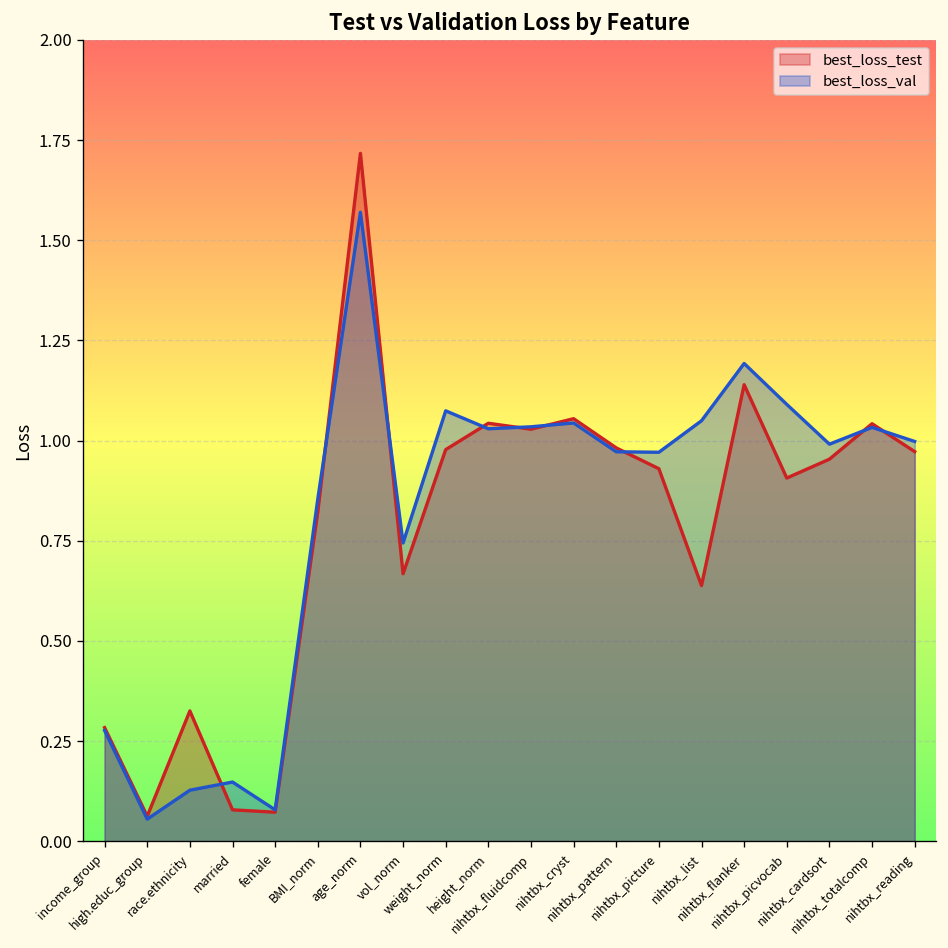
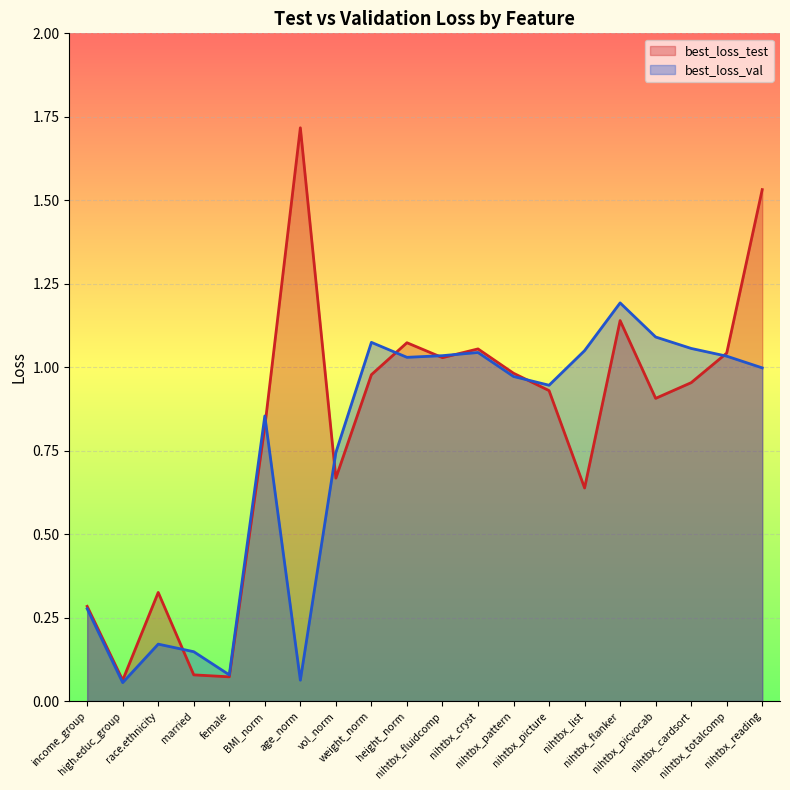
best_loss_val, race.ethnicity: 0.13 -> 0.17
best_loss_val, age_norm: 1.57 -> 0.06
best_loss_test, height_norm: 1.04 -> 1.07
best_loss_val, nihtbx_picture: 0.97 -> 0.95
best_loss_val, nihtbx_cardsort: 0.99 -> 1.06
best_loss_test, nihtbx_reading: 0.97 -> 1.53
